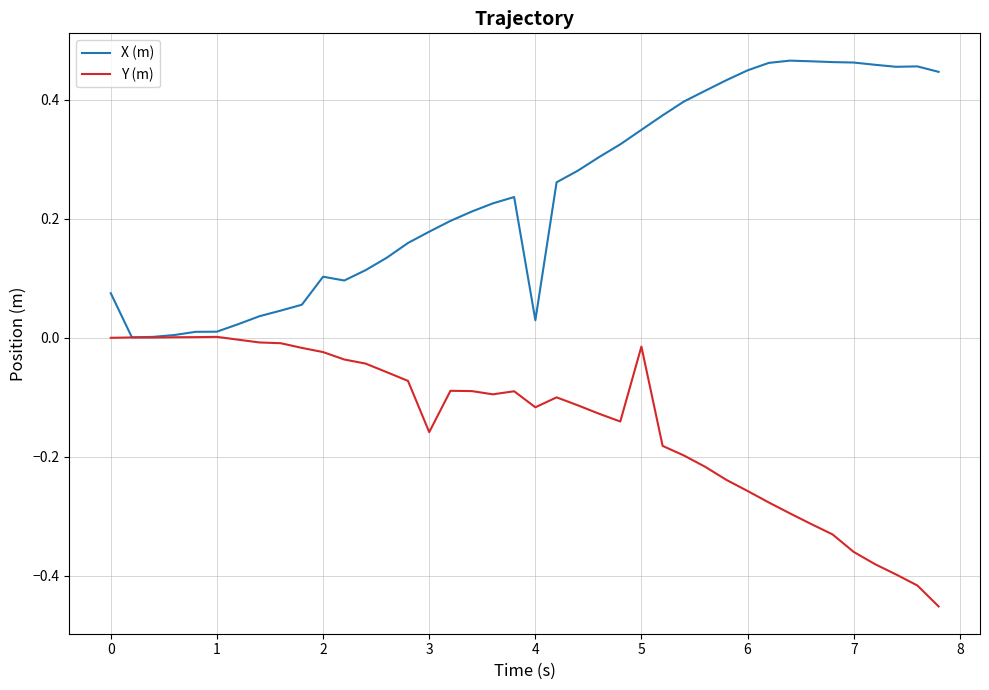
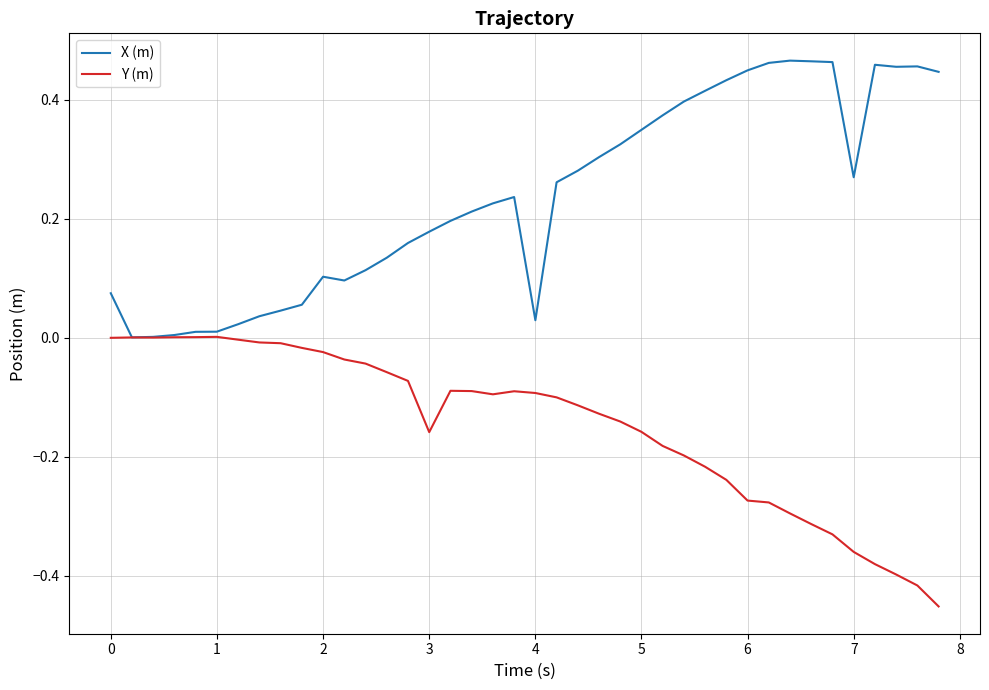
Y (m), 4: -0.12 -> -0.09
Y (m), 5: -0.02 -> -0.16
Y (m), 6: -0.26 -> -0.27
X (m), 7: 0.46 -> 0.27
